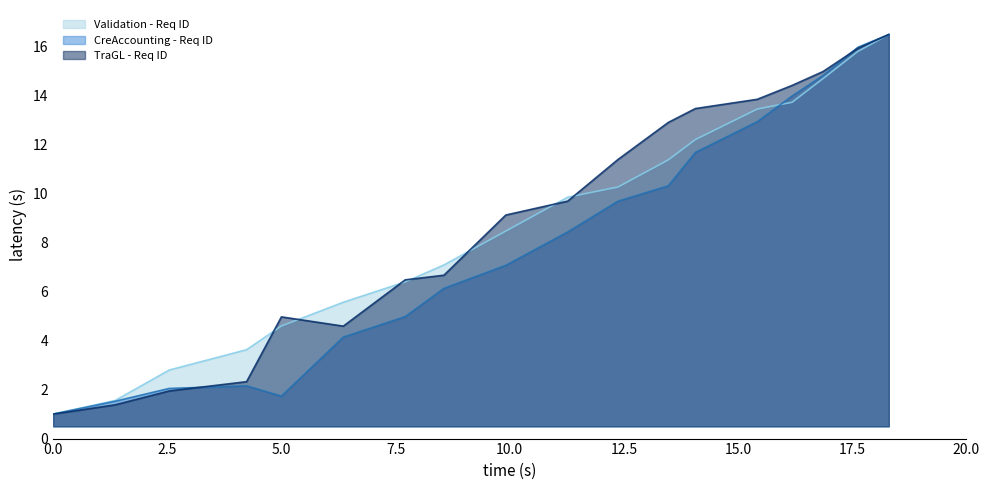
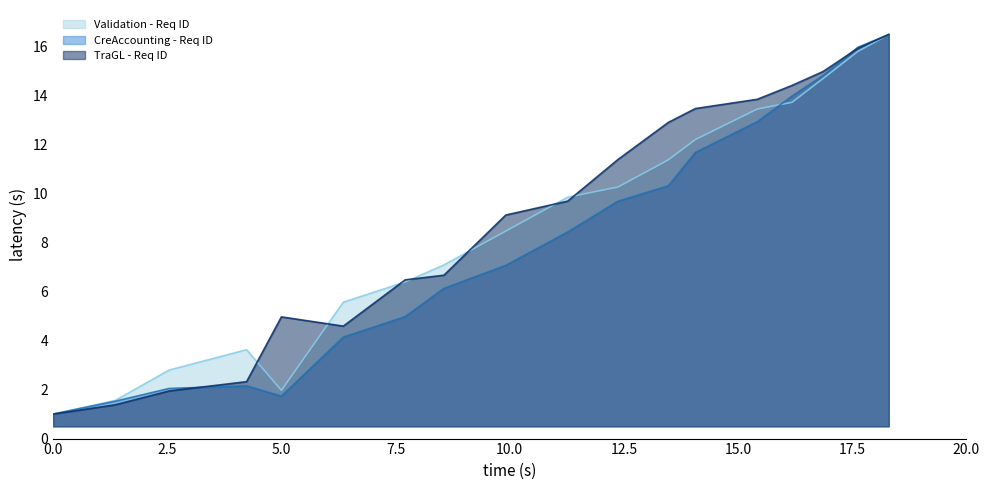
Validation - Req ID, 5.0: 4.6 -> 2.0
